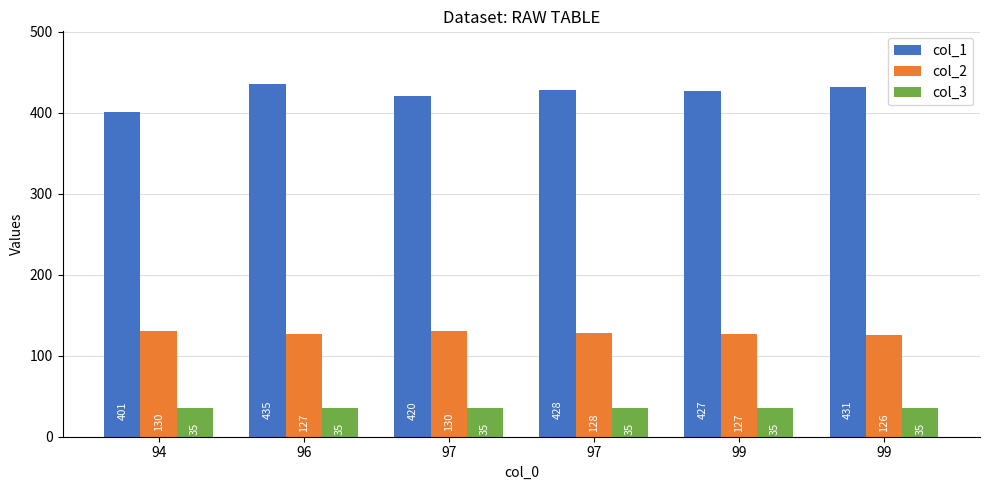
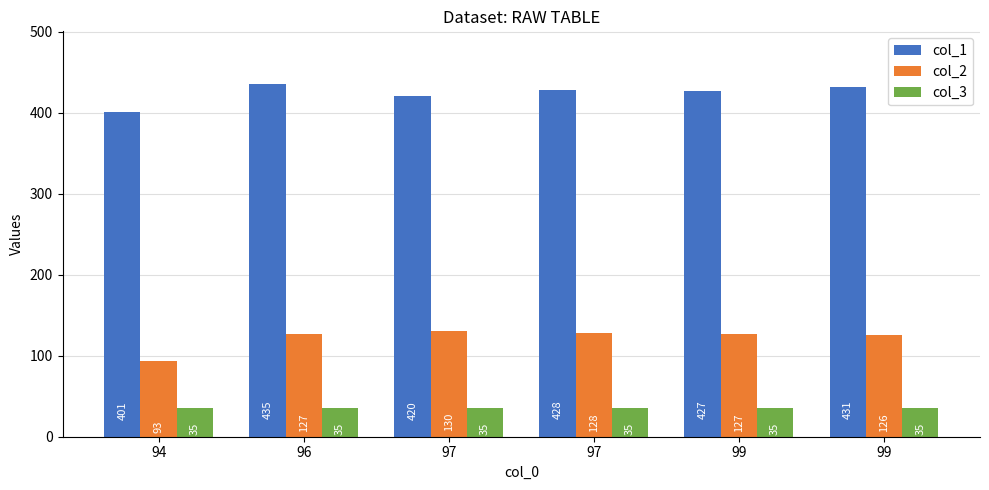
col_2, 94: 130 -> 93
